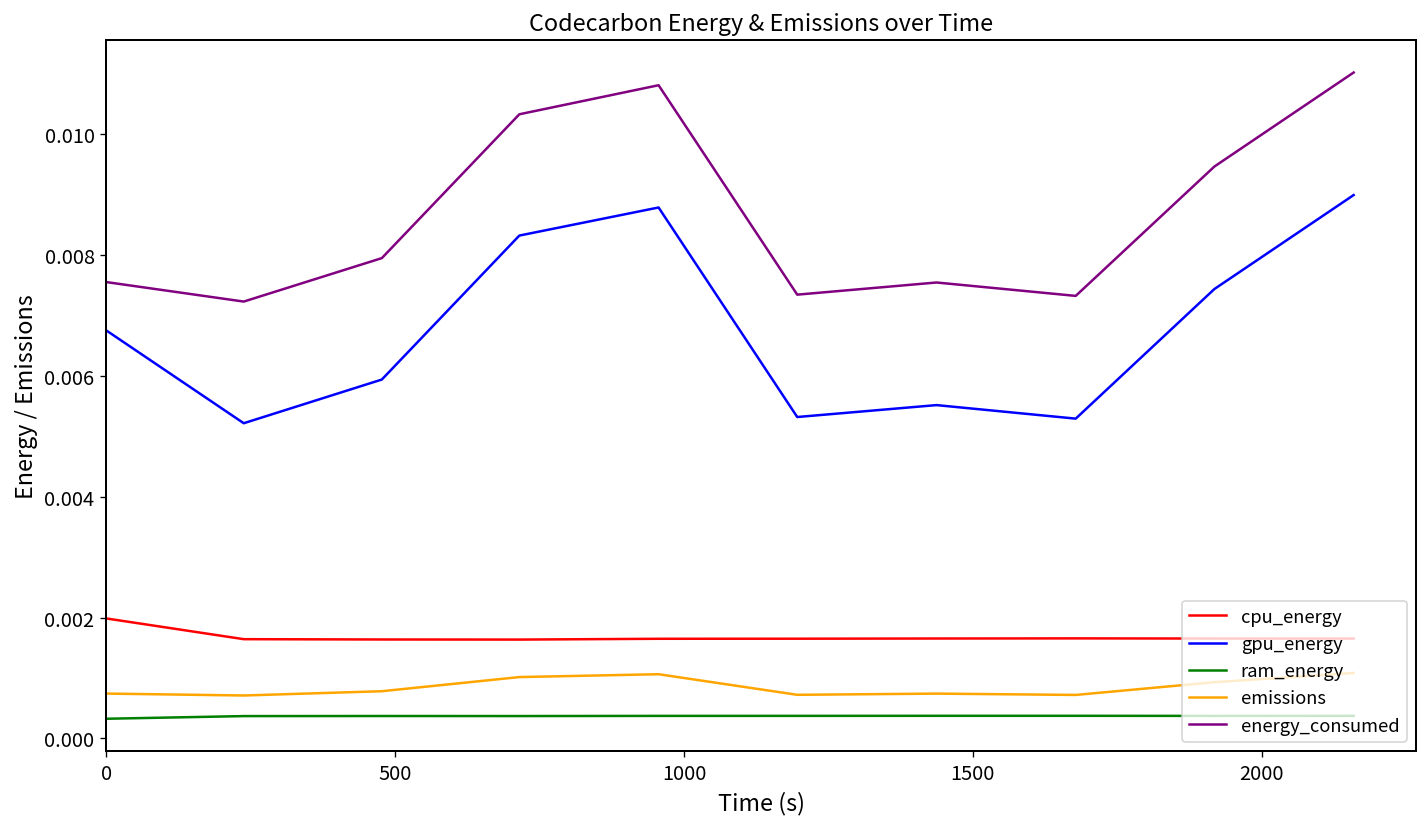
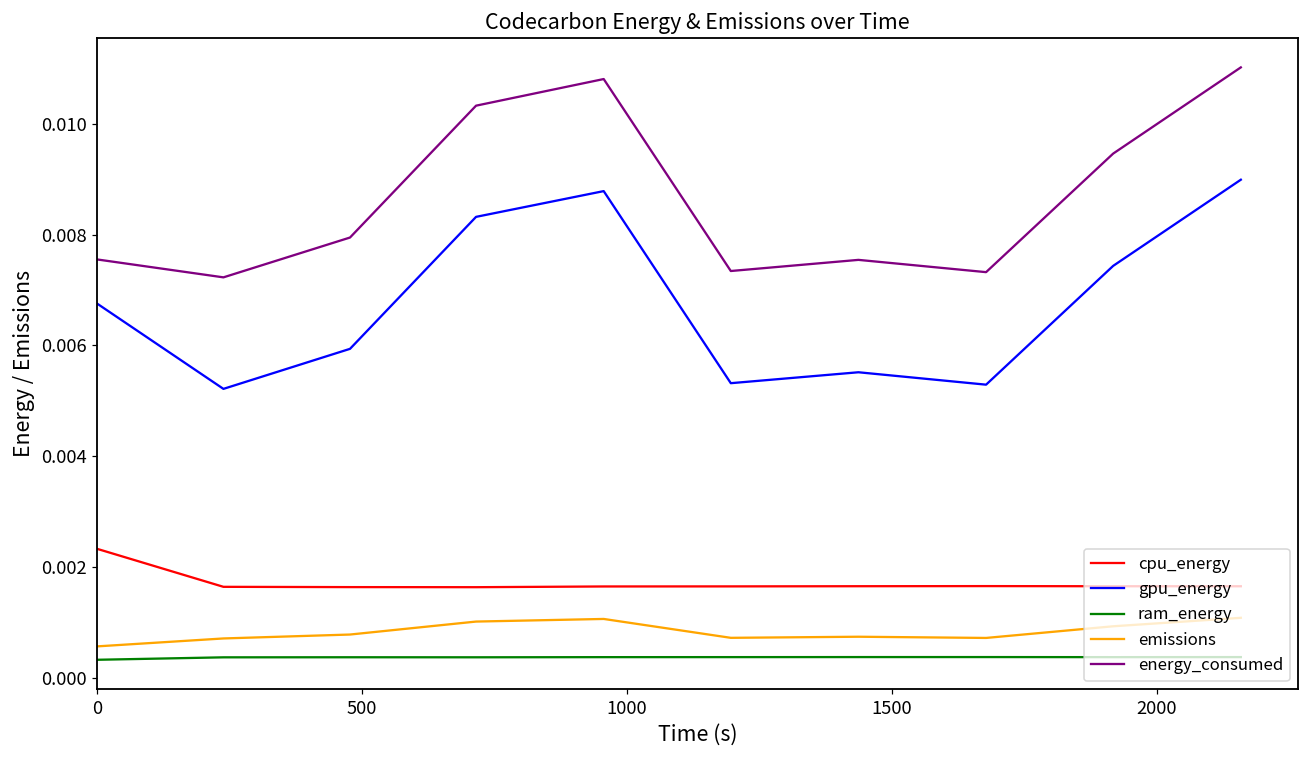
cpu_energy, 0: 0.0020 -> 0.0023
emissions, 0: 0.0007 -> 0.0006
